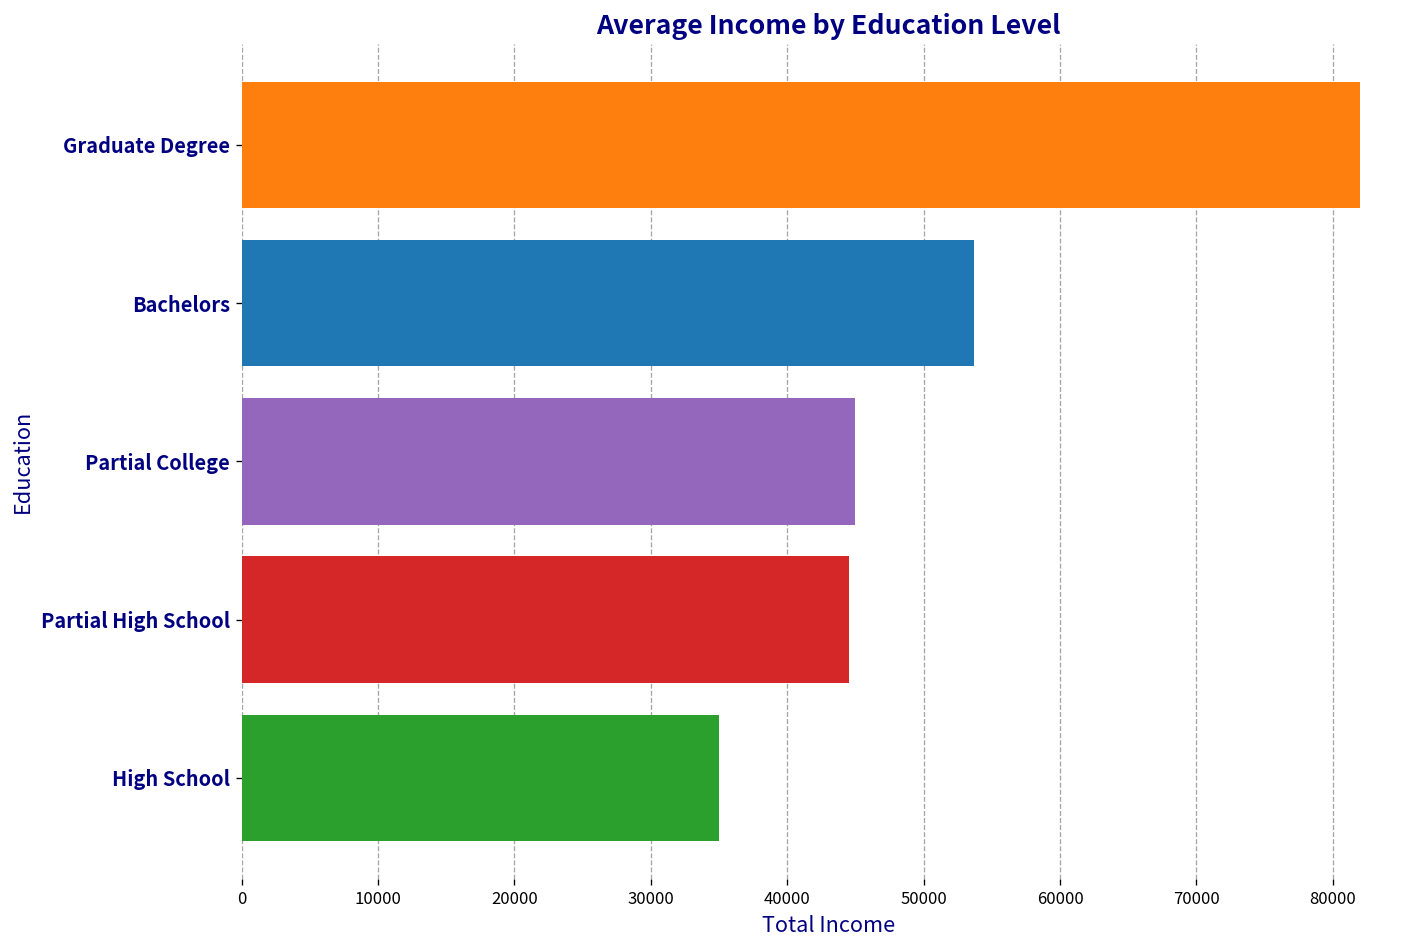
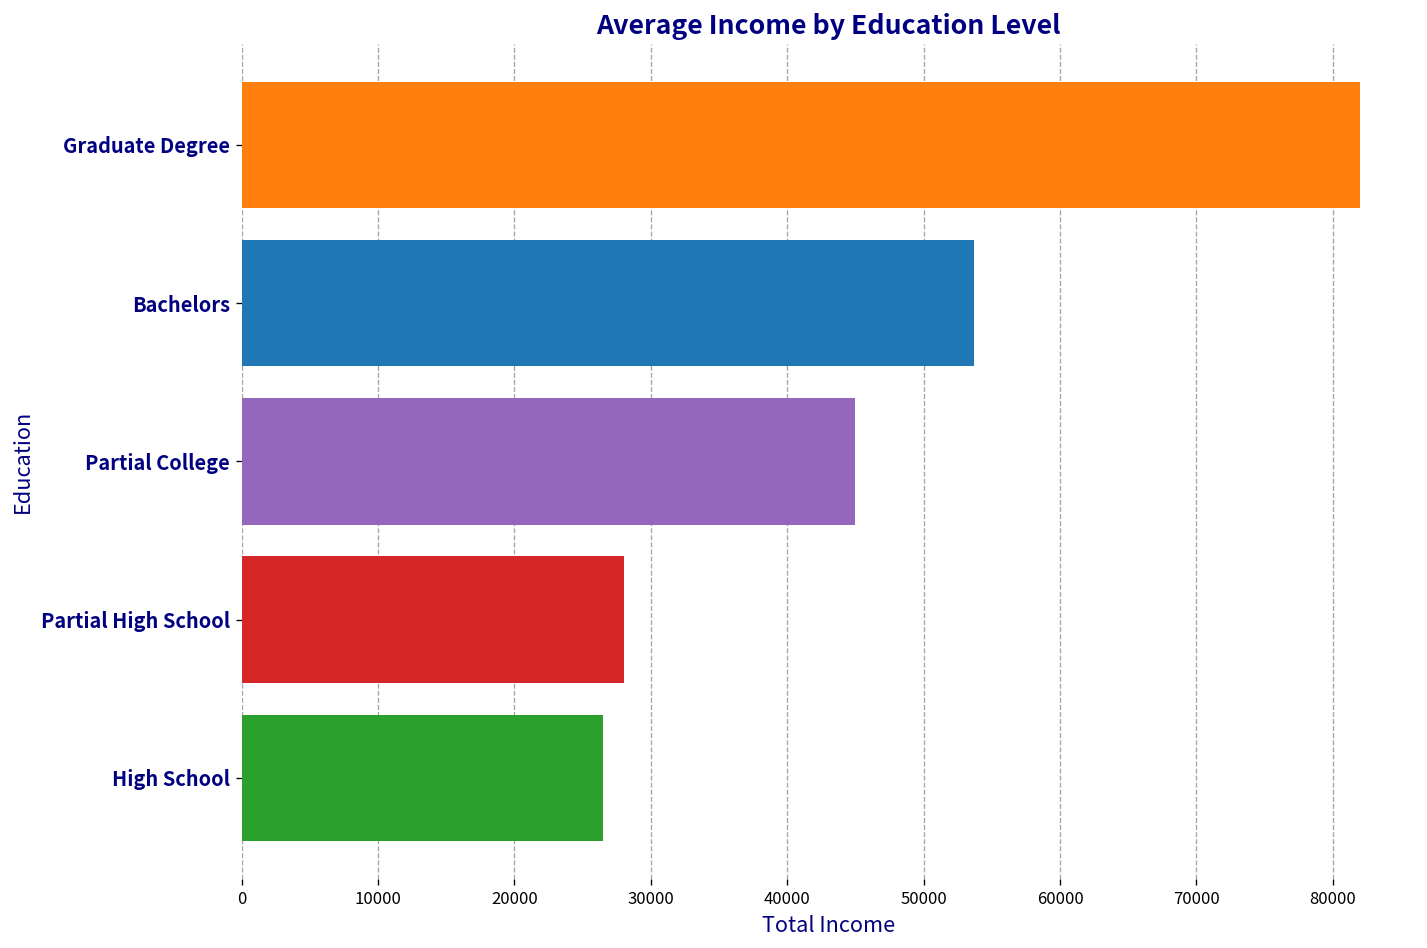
Partial High School: 44500 -> 28000
High School: 35000 -> 26500
